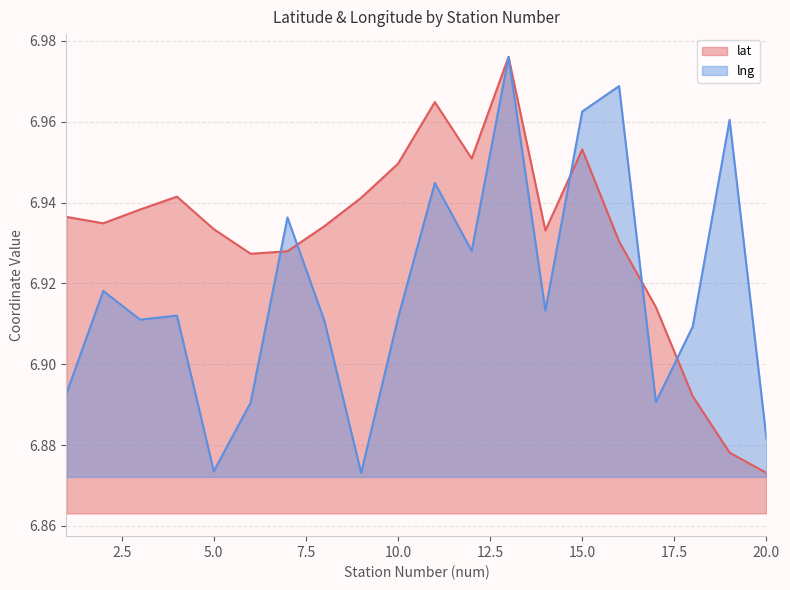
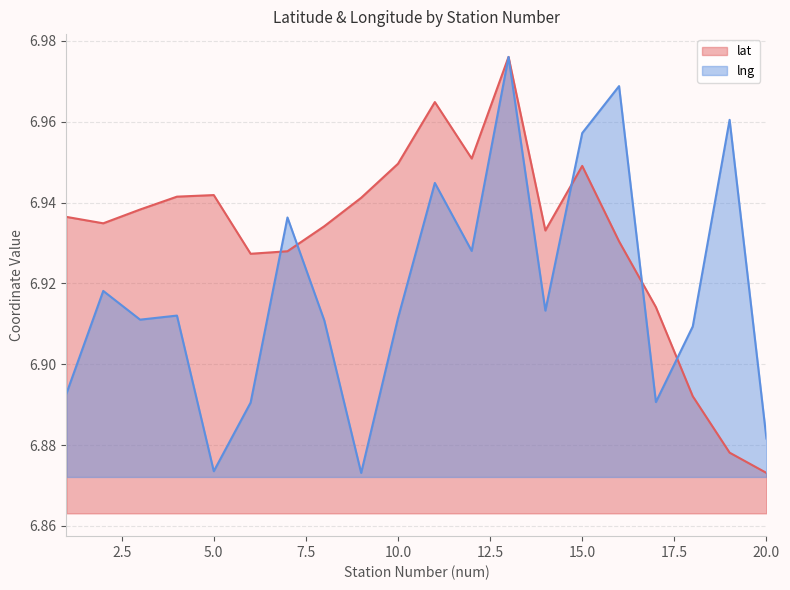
lat, 5.0: 6.933 -> 6.942
lat, 15.0: 6.953 -> 6.949
lng, 15.0: 6.963 -> 6.957
